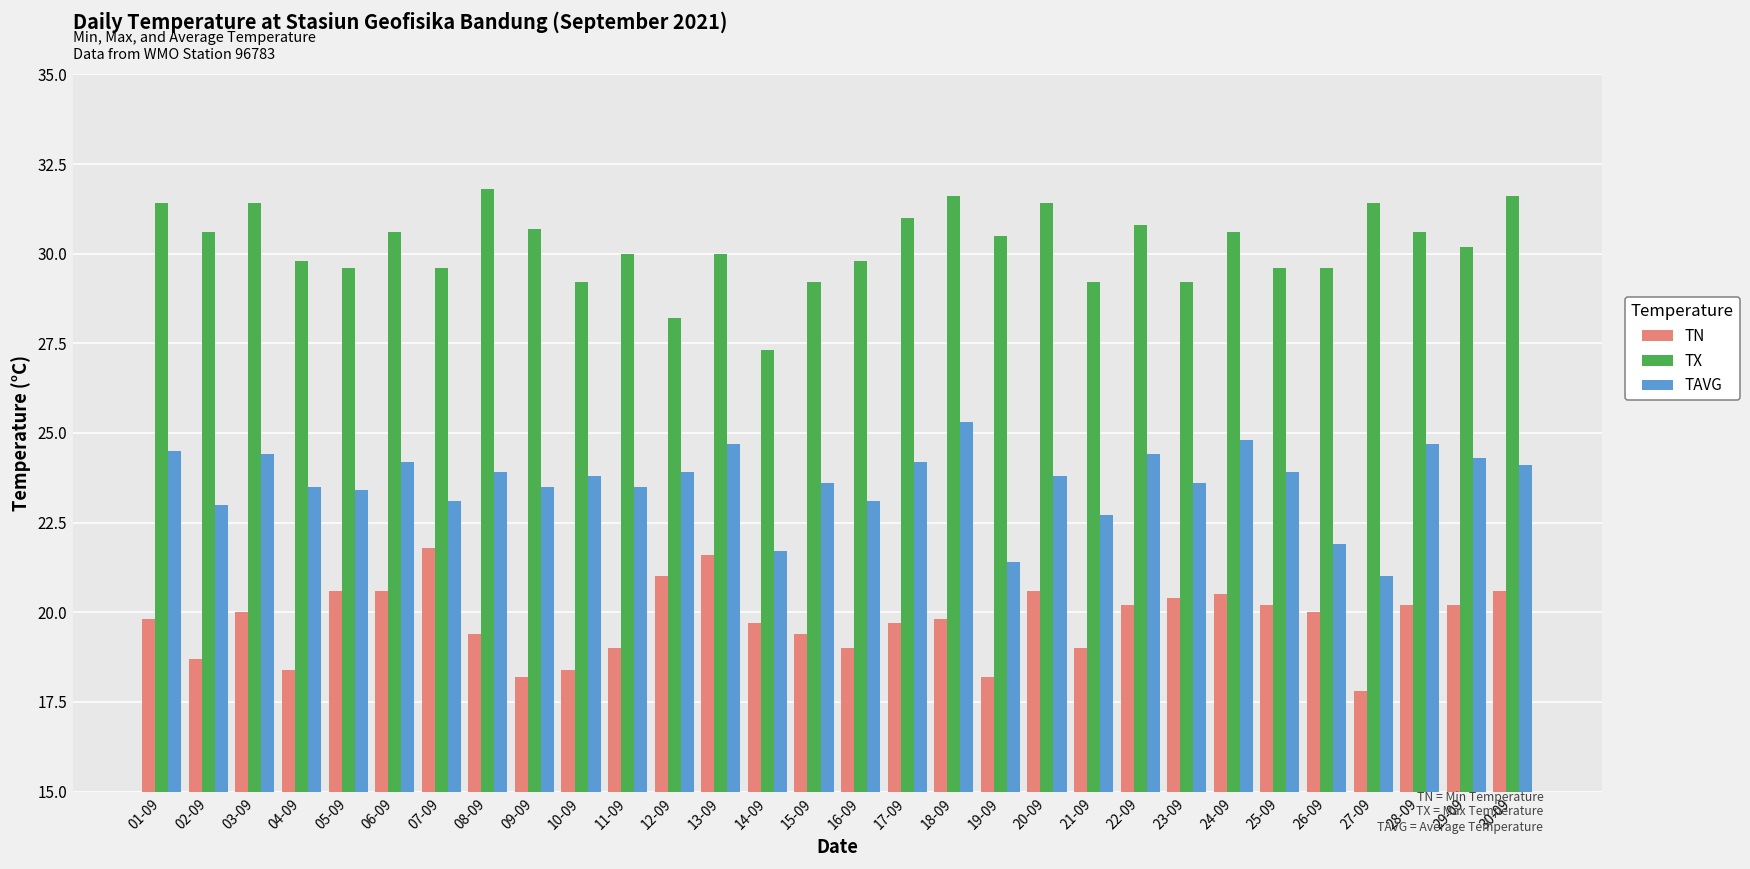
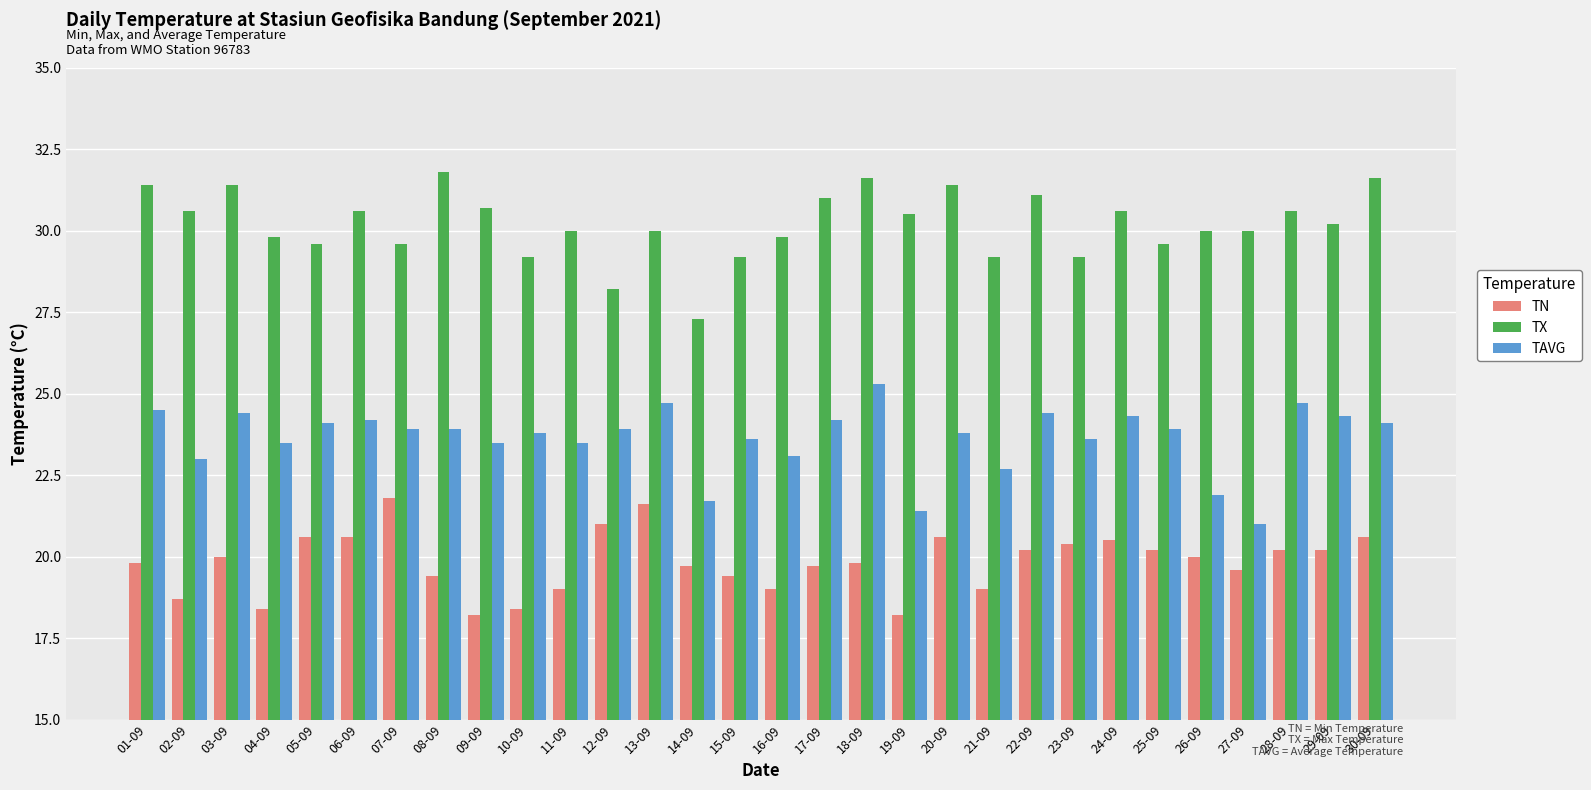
TAVG, 05-09: 23.4 -> 24.1
TAVG, 07-09: 23.1 -> 23.9
TX, 22-09: 30.8 -> 31.1
TAVG, 24-09: 24.8 -> 24.3
TX, 26-09: 29.6 -> 30.0
TN, 27-09: 17.8 -> 19.6
TX, 27-09: 31.4 -> 30.0
